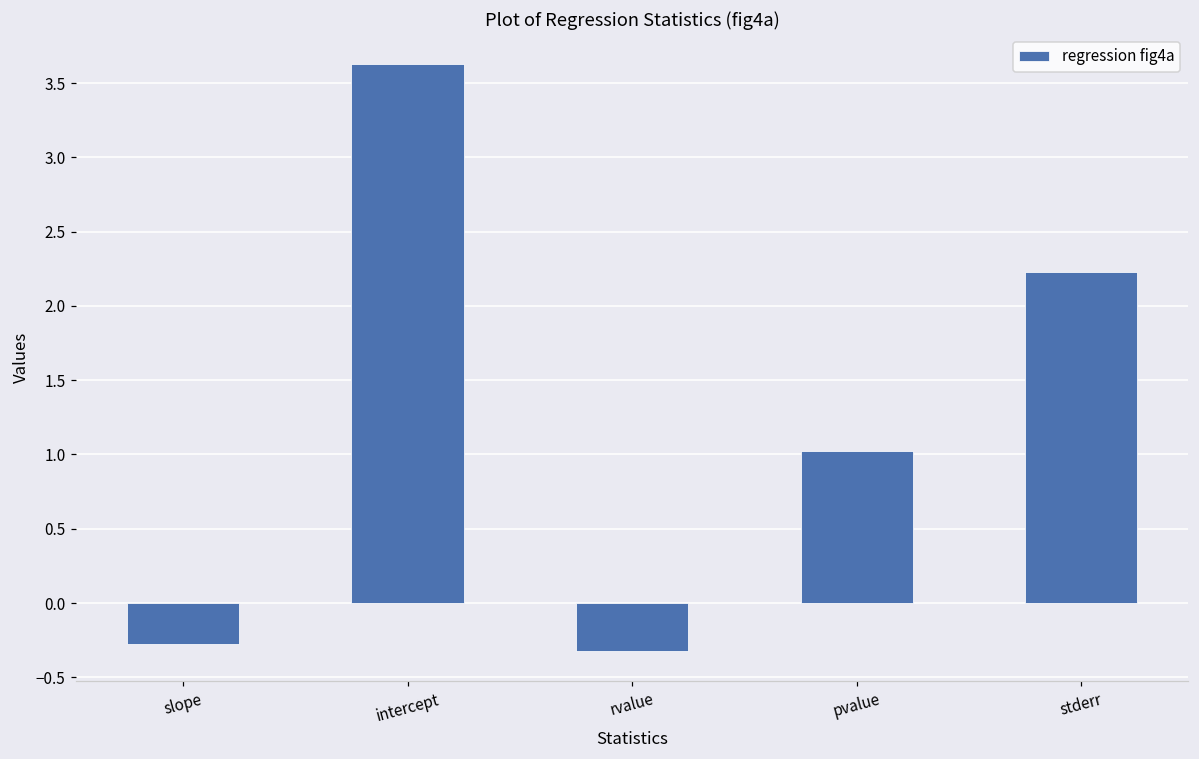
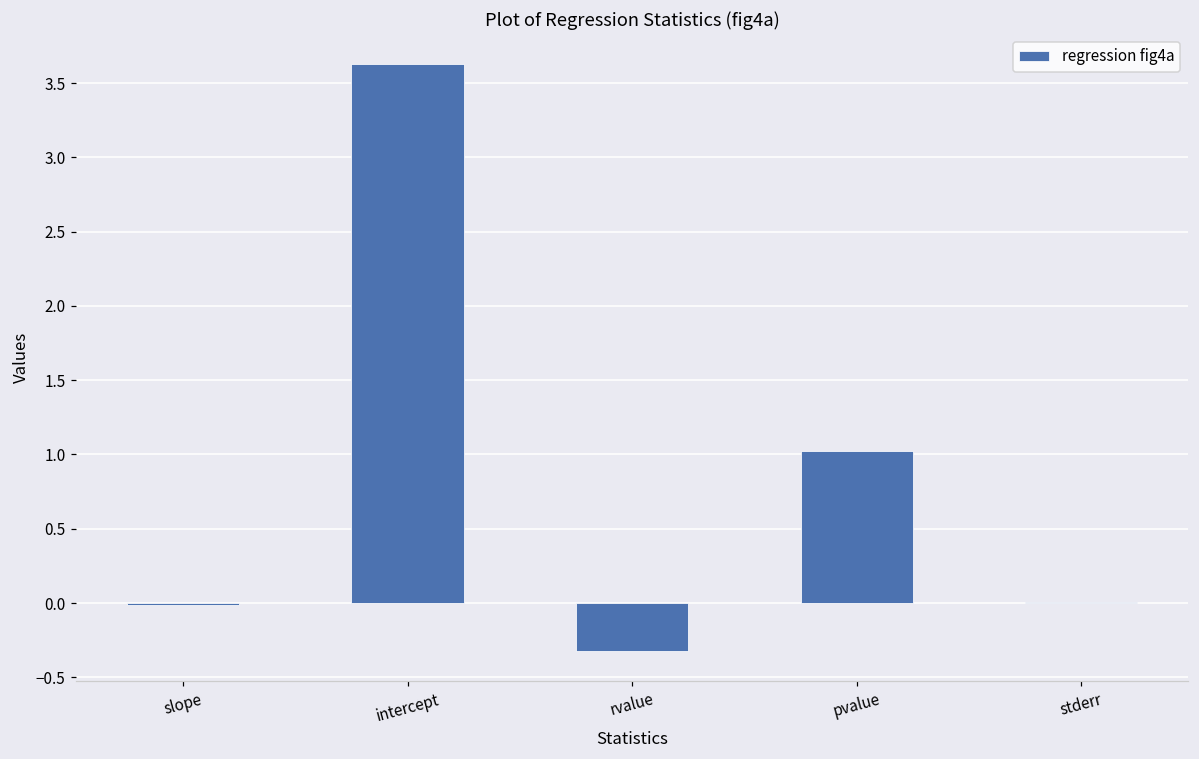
slope: -0.28 -> -0.02
stderr: 2.23 -> 0.01
